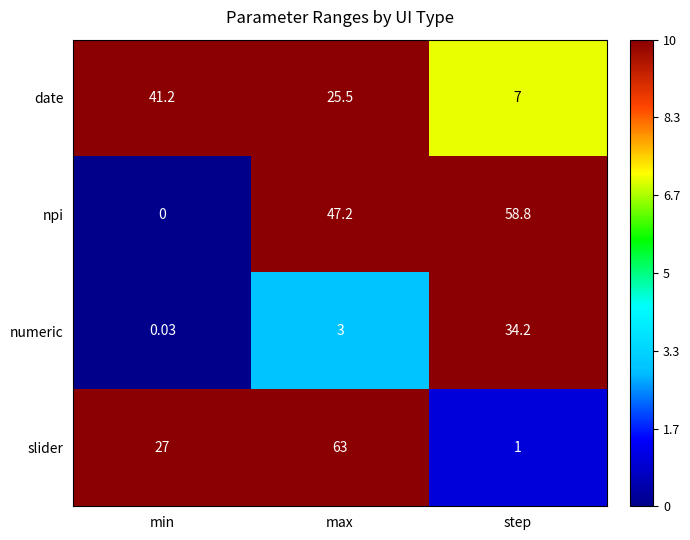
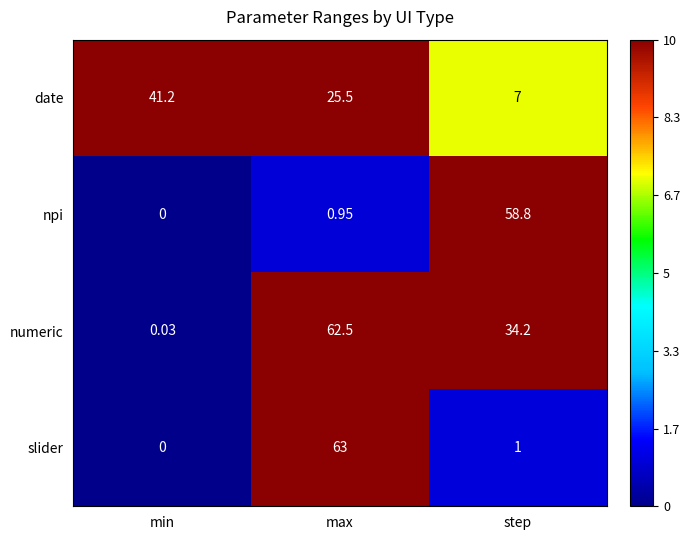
npi, max: 47.2 -> 0.95
numeric, max: 3 -> 62.5
slider, min: 27 -> 0
